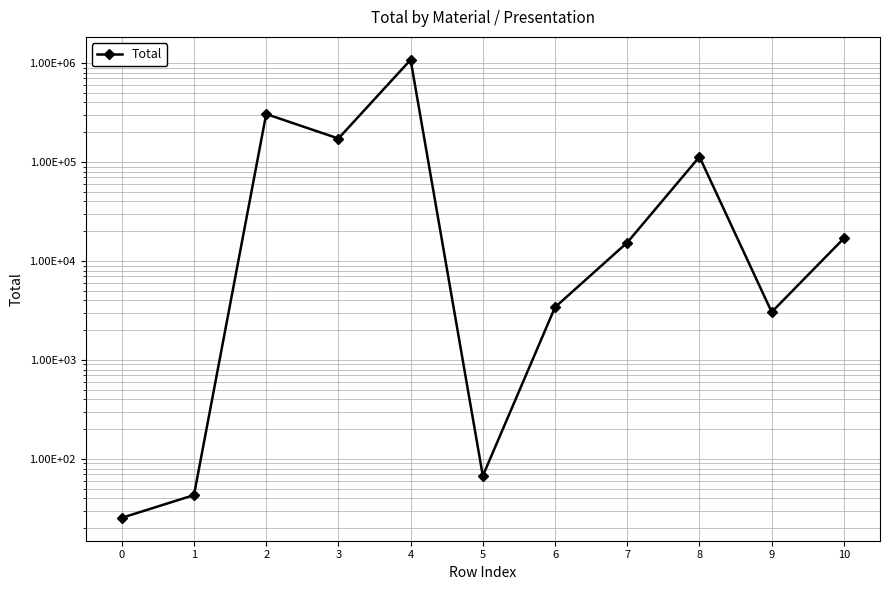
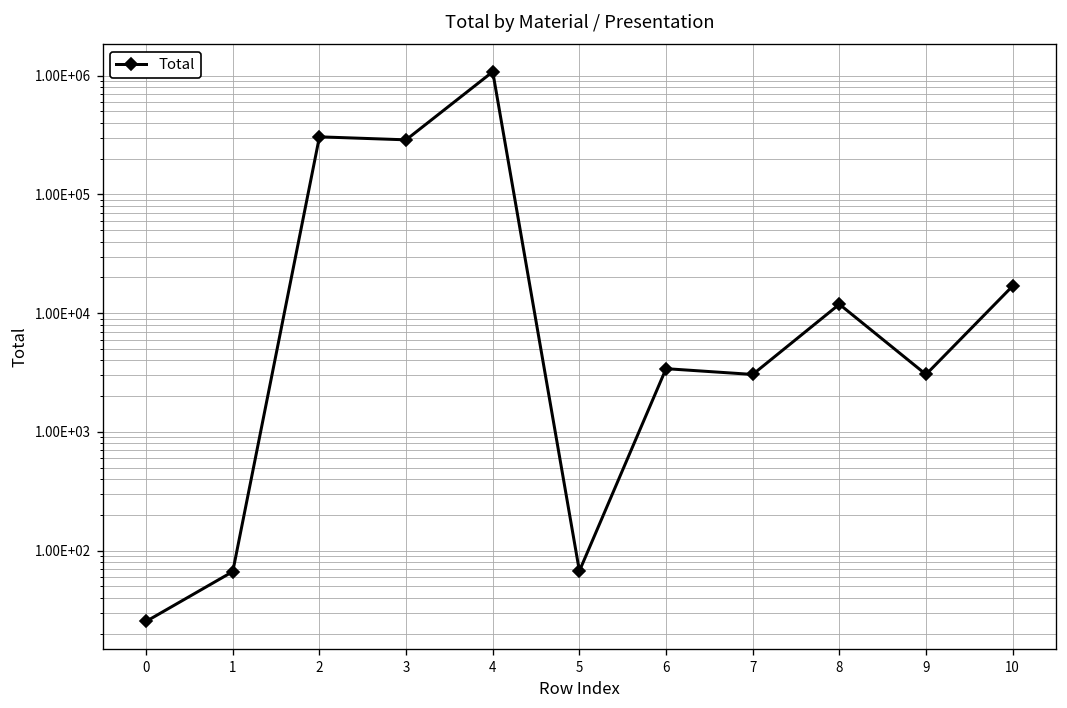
1: 40 -> 70
3: 170000 -> 290000
7: 15000 -> 3000
8: 110000 -> 12000
